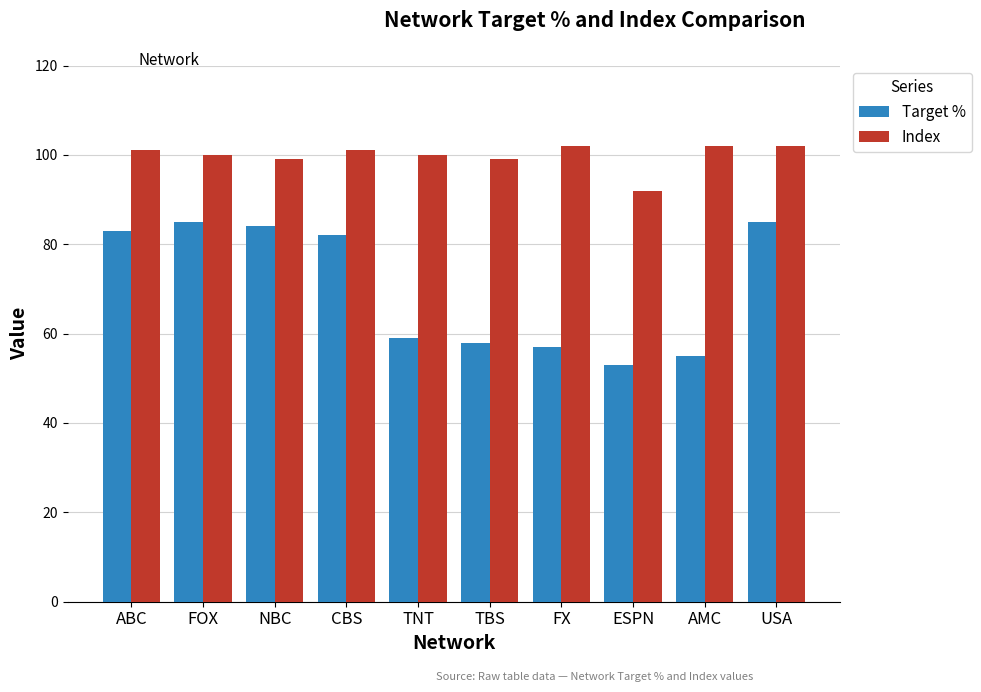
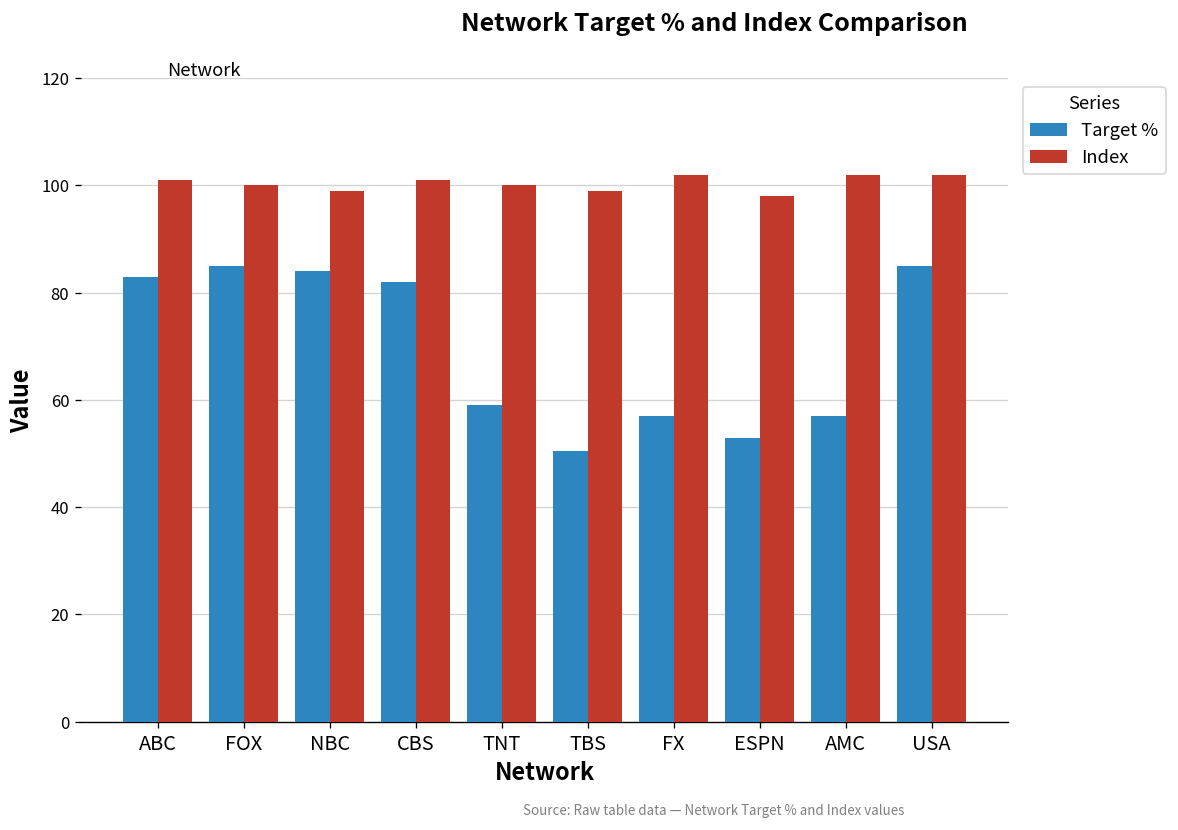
Target %, TBS: 58 -> 51
Index, ESPN: 92 -> 98
Target %, AMC: 55 -> 57
